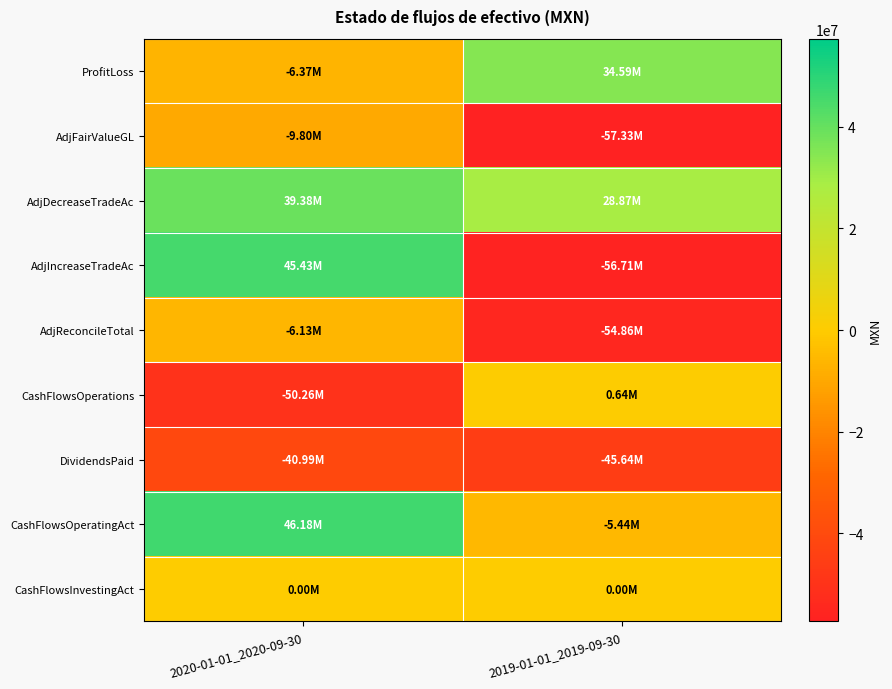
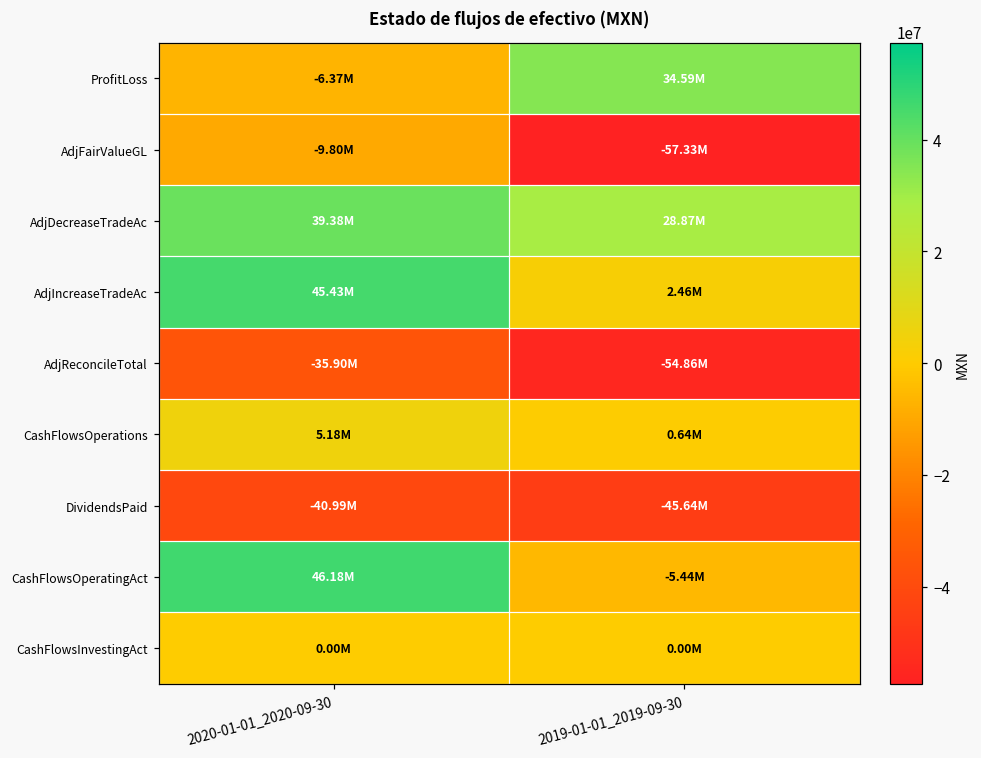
AdjIncreaseTradeAc, 2019-01-01_2019-09-30: -56.71M -> 2.46M
AdjReconcileTotal, 2020-01-01_2020-09-30: -6.13M -> -35.90M
CashFlowsOperations, 2020-01-01_2020-09-30: -50.26M -> 5.18M
